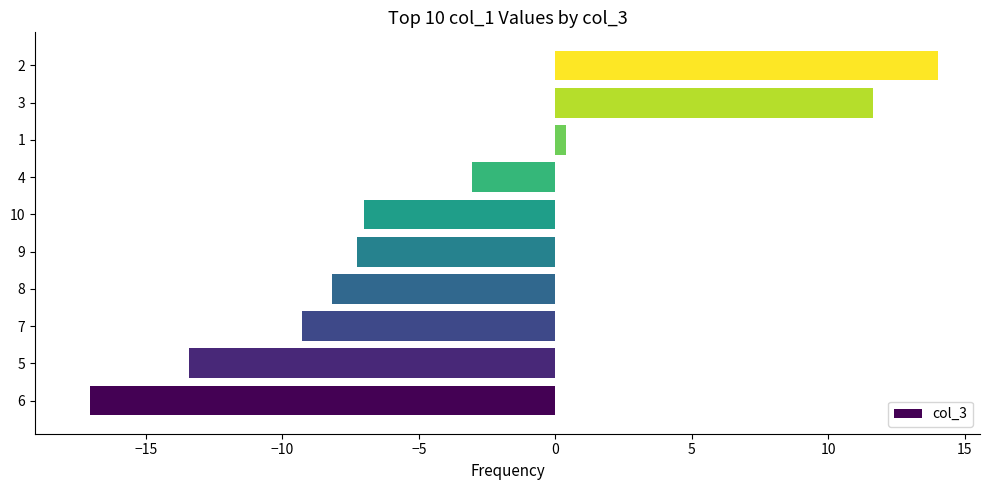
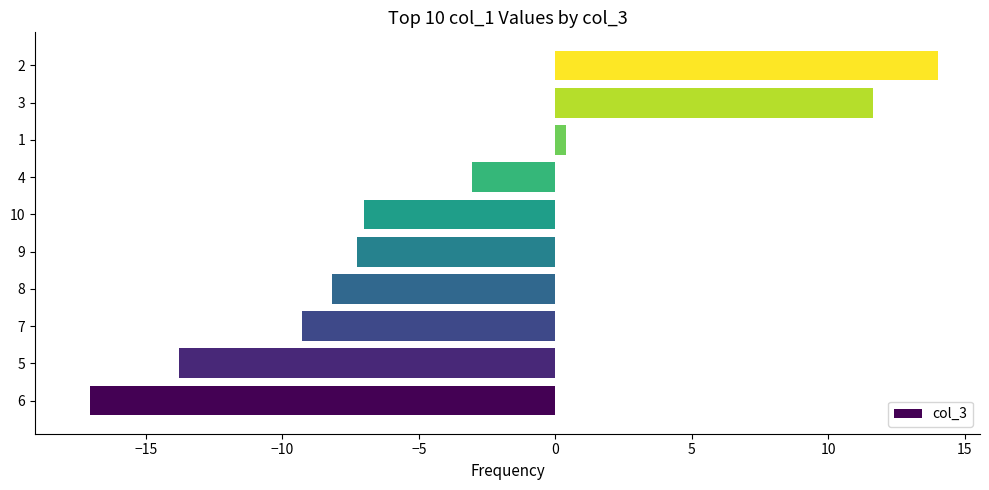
5: -13.4 -> -13.8
